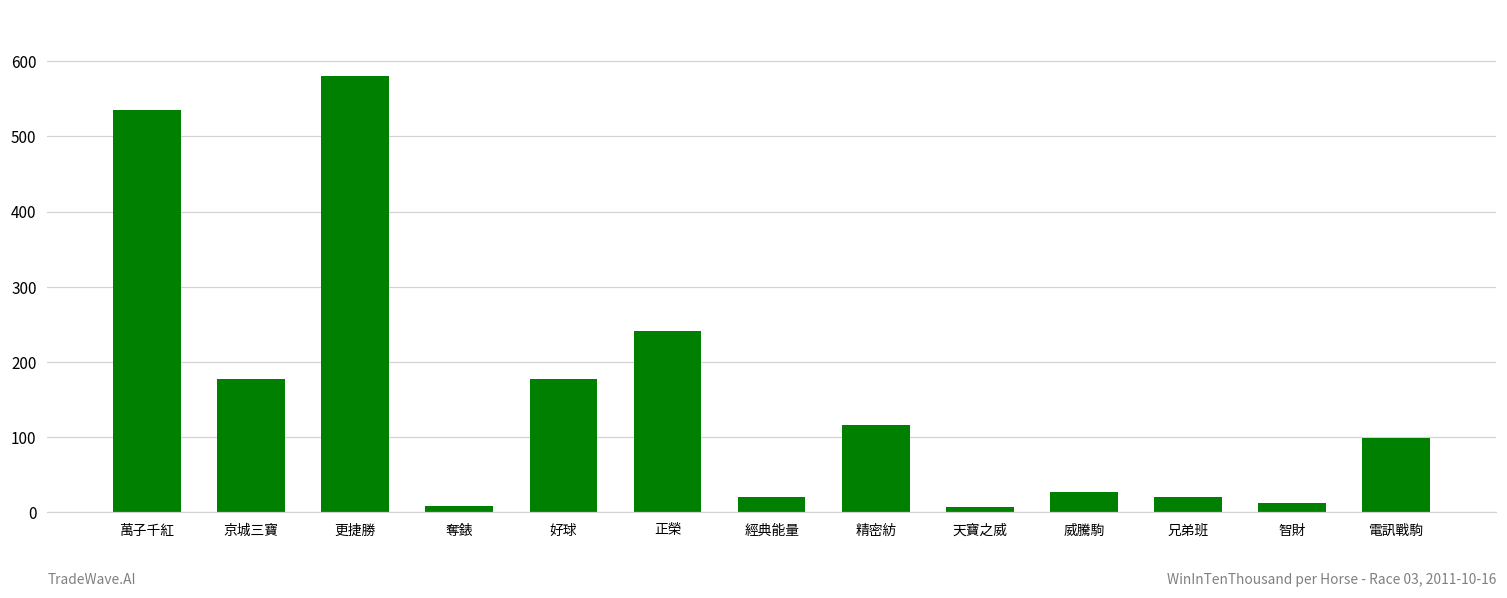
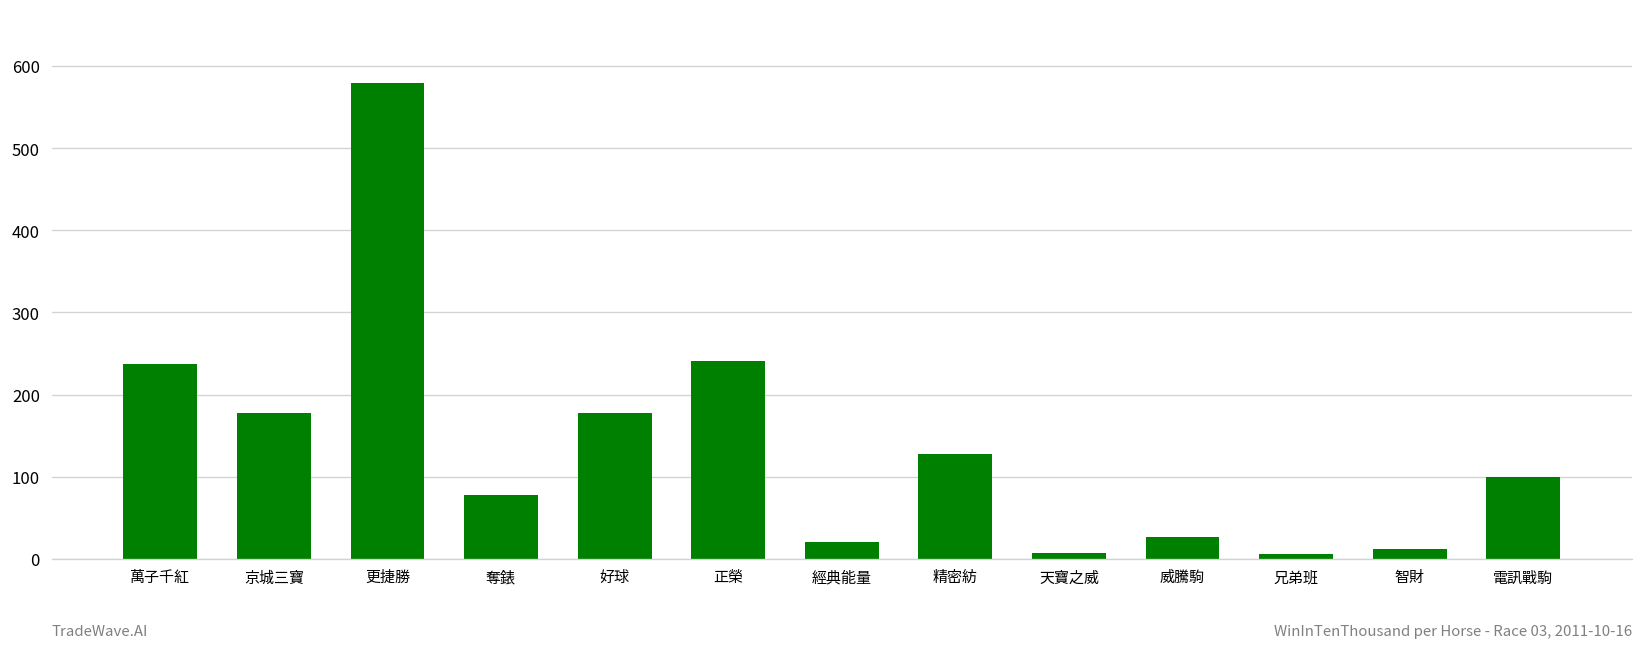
萬子千紅: 540 -> 240
奪錶: 10 -> 80
精密紡: 120 -> 130
兄弟班: 20 -> 10
